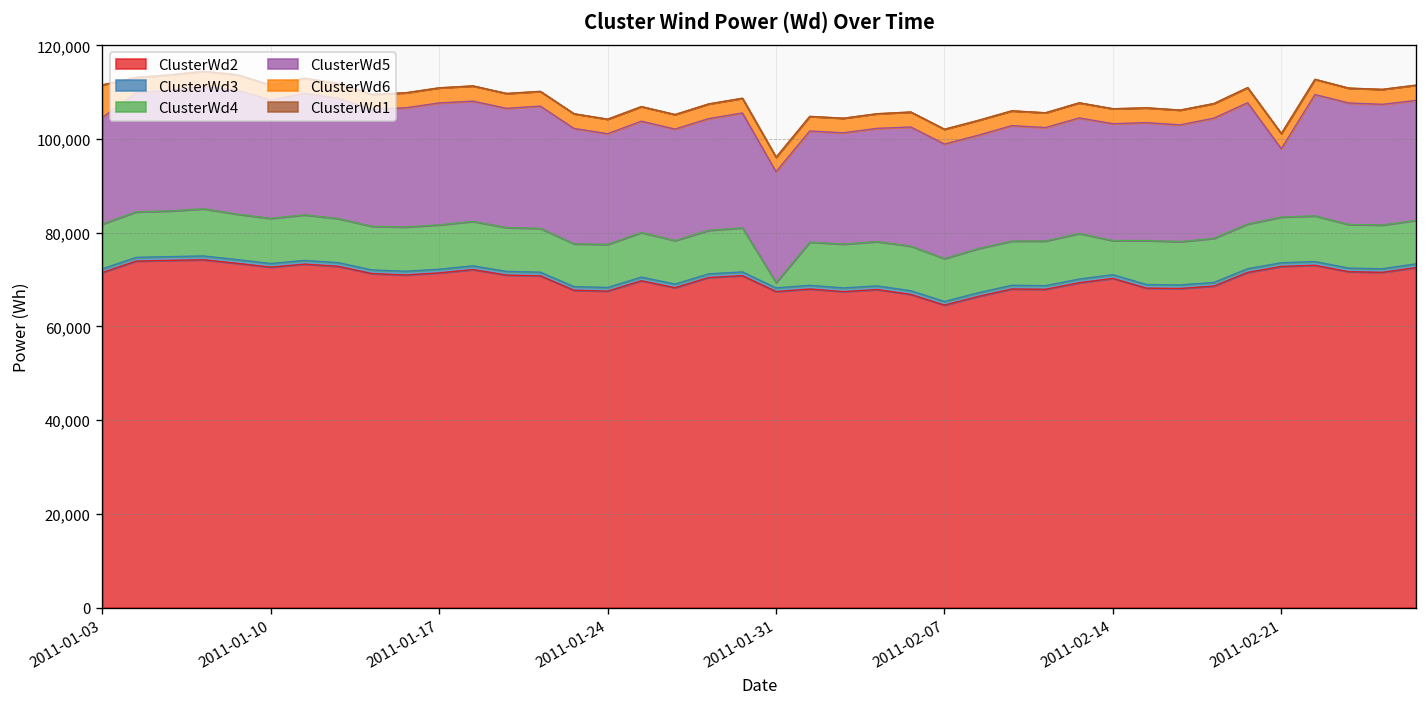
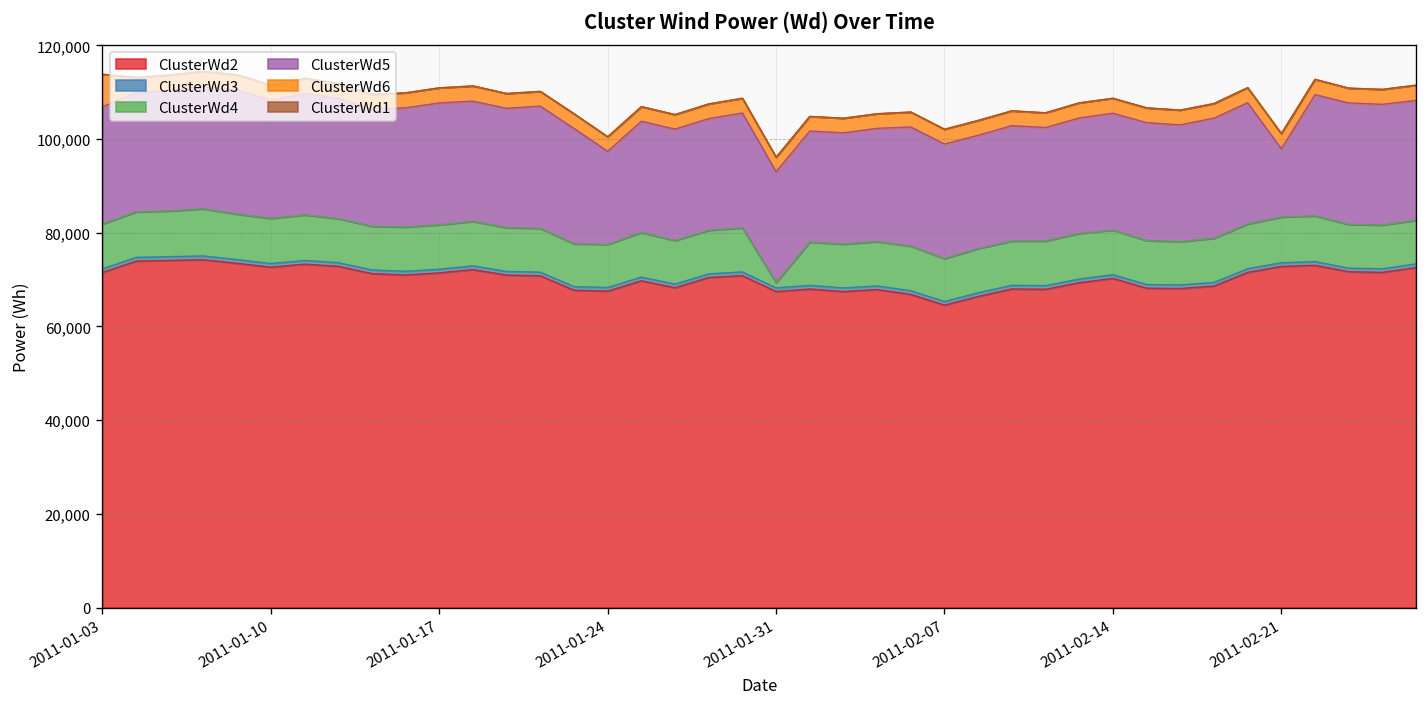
ClusterWd5, 2011-01-03: 23,000 -> 25,000
ClusterWd5, 2011-01-24: 24,000 -> 20,000
ClusterWd4, 2011-02-14: 7,000 -> 10,000
